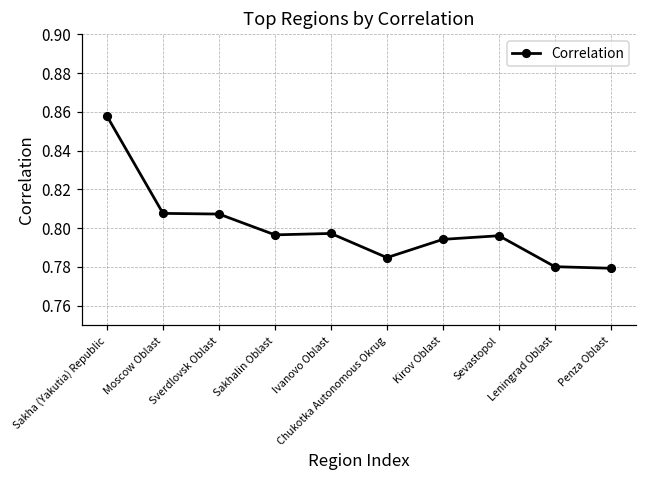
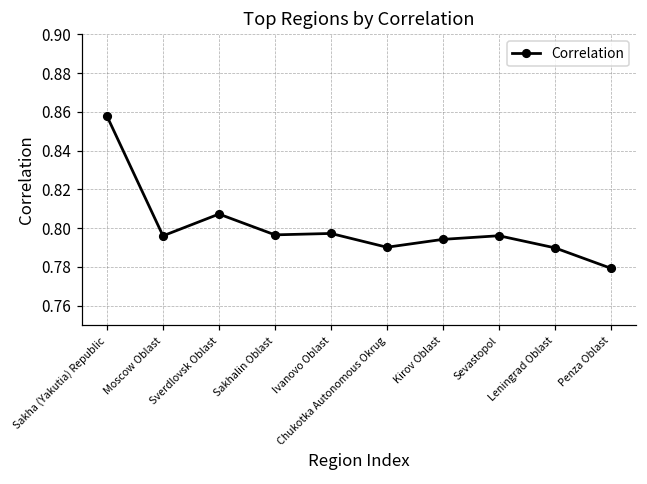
Moscow Oblast: 0.808 -> 0.796
Chukotka Autonomous Okrug: 0.785 -> 0.790
Leningrad Oblast: 0.780 -> 0.790
